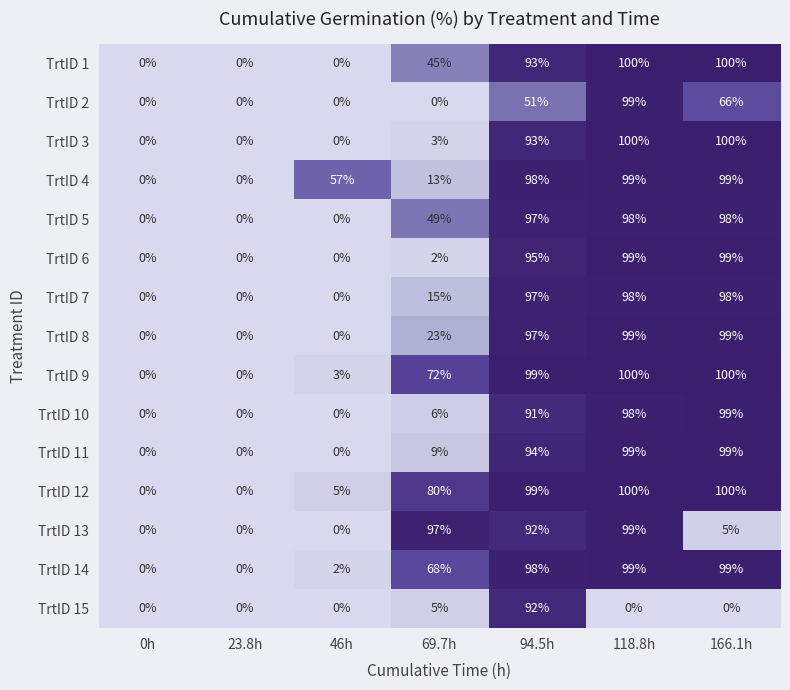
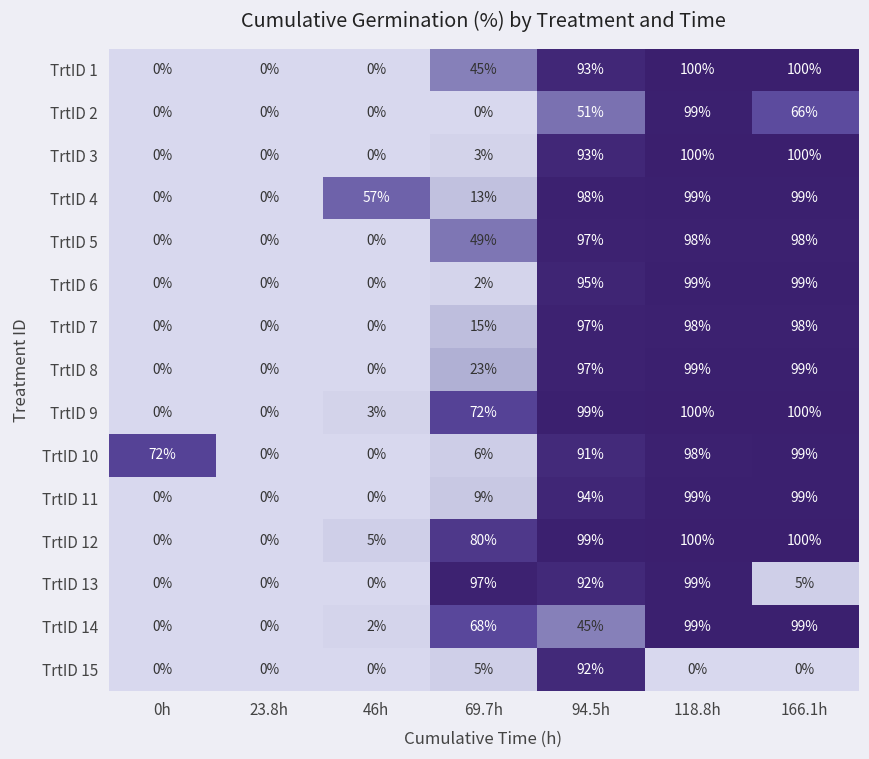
TrtID 10, 0h: 0% -> 72%
TrtID 14, 94.5h: 98% -> 45%
